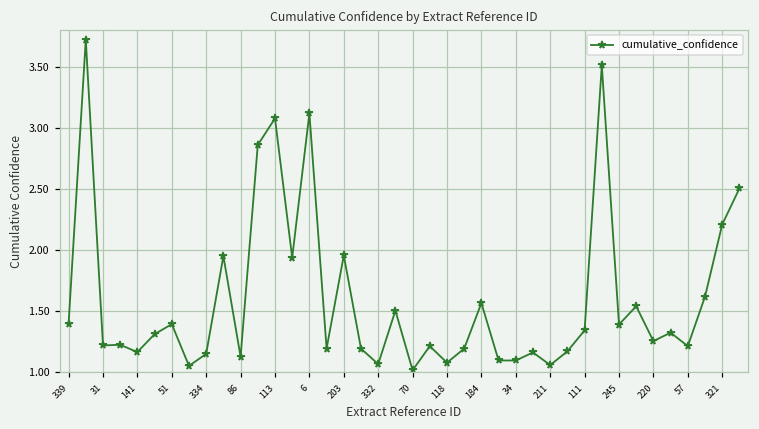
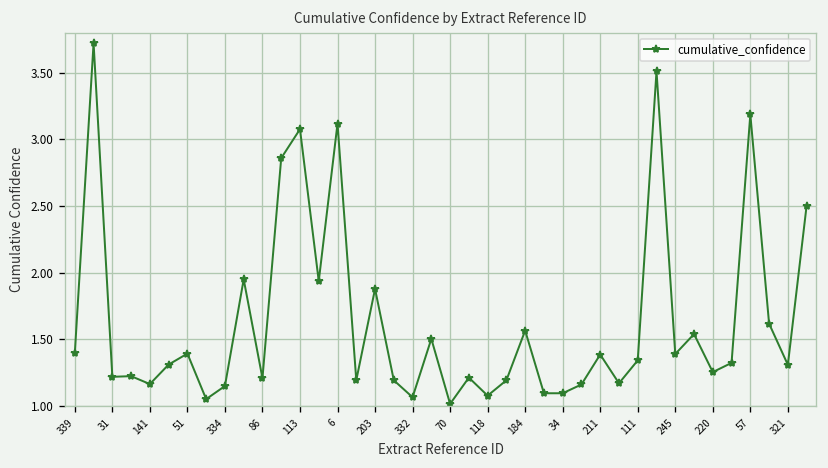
86: 1.13 -> 1.21
203: 1.96 -> 1.88
211: 1.06 -> 1.39
57: 1.21 -> 3.19
321: 2.21 -> 1.31
